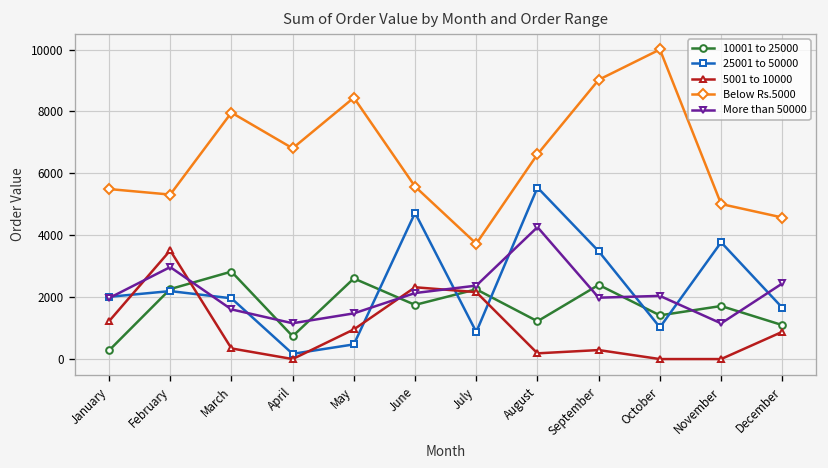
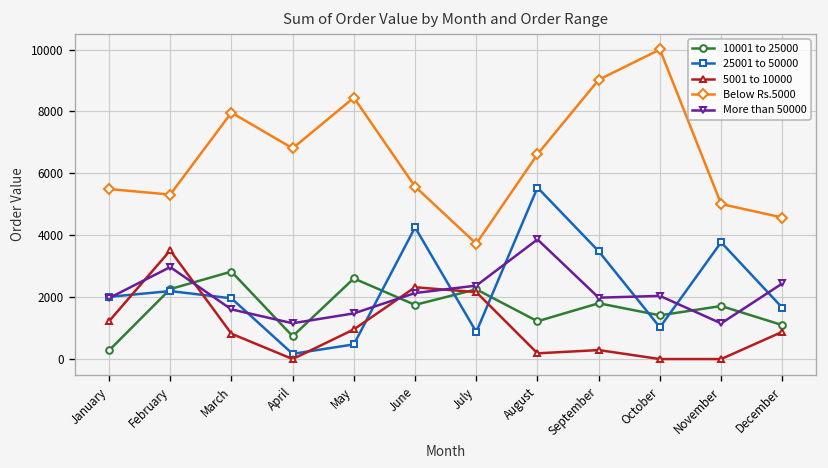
5001 to 10000, March: 300 -> 800
25001 to 50000, June: 4700 -> 4300
More than 50000, August: 4300 -> 3900
10001 to 25000, September: 2400 -> 1800
